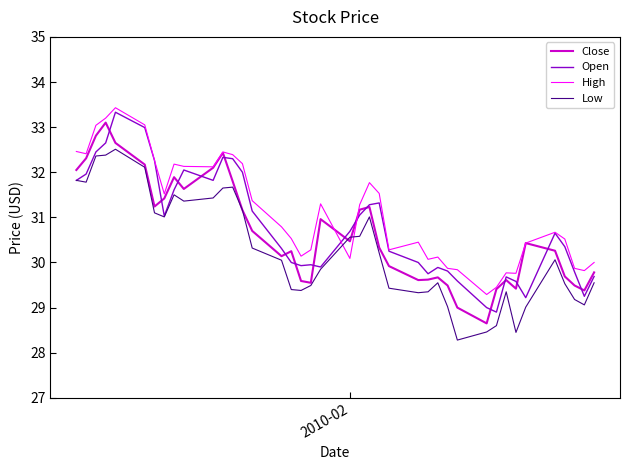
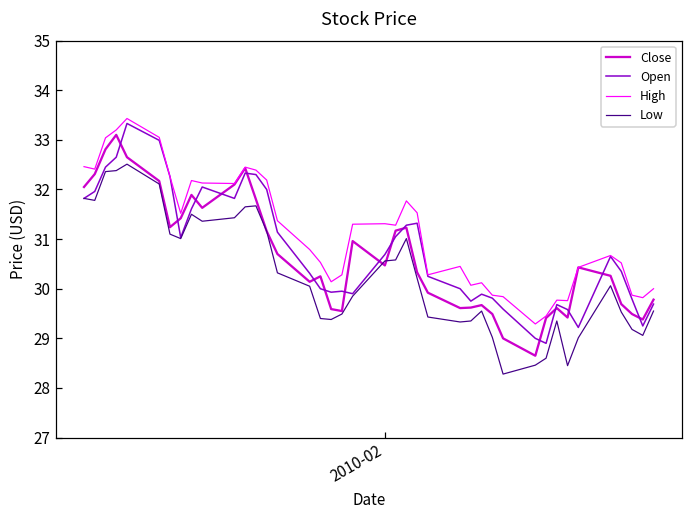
High, 2010-02: 30.1 -> 31.3
